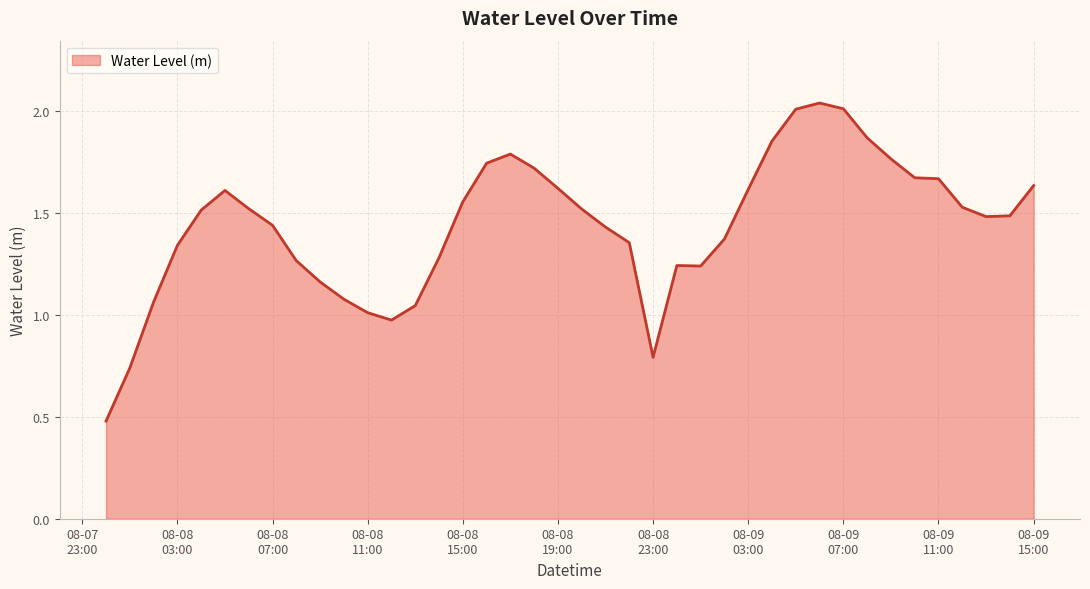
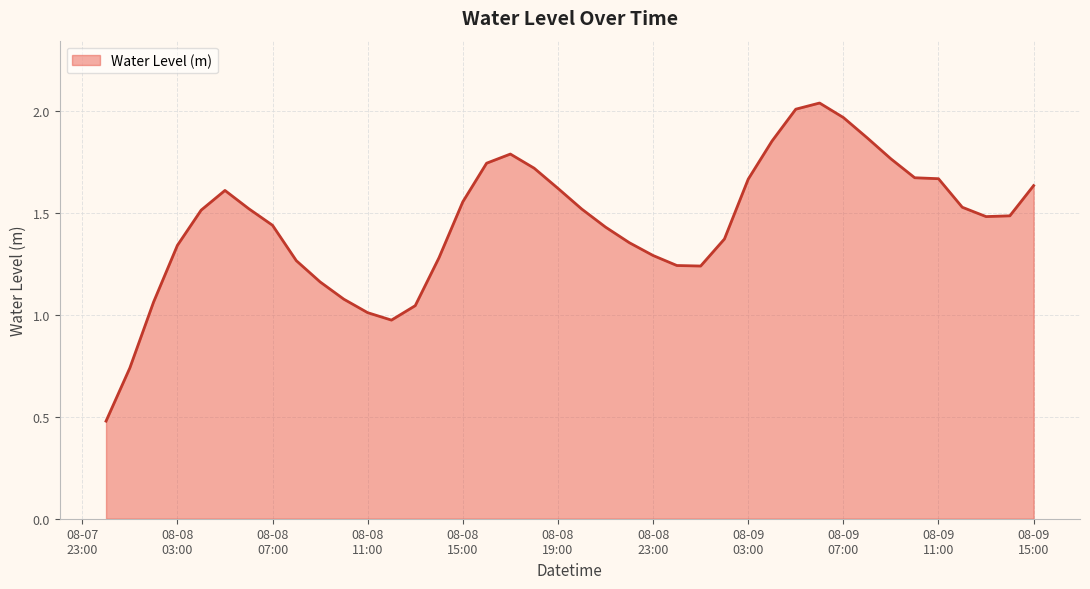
08-08 23:00: 0.79 -> 1.29
08-09 03:00: 1.61 -> 1.66
08-09 07:00: 2.01 -> 1.97
